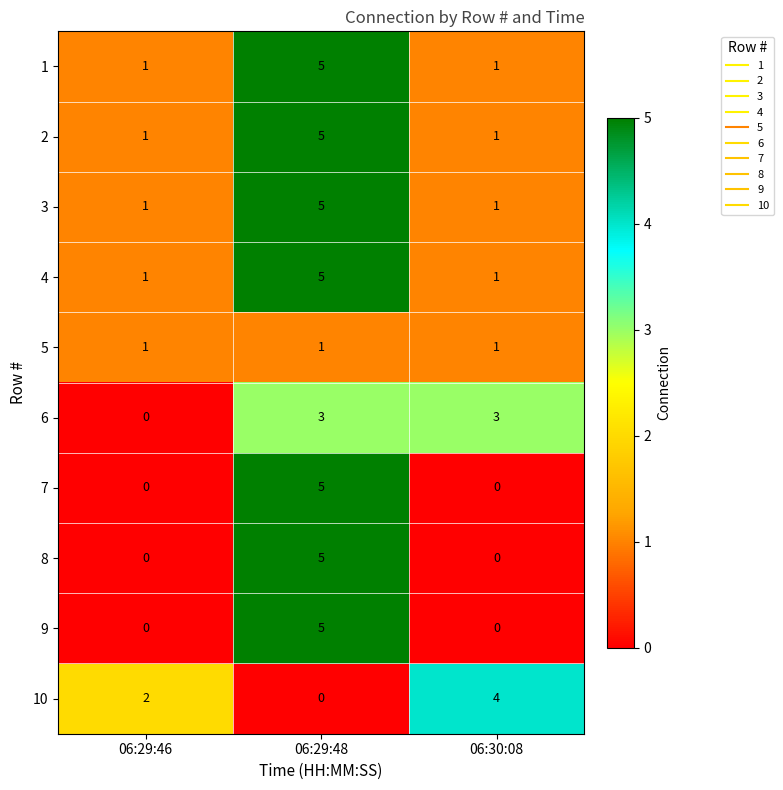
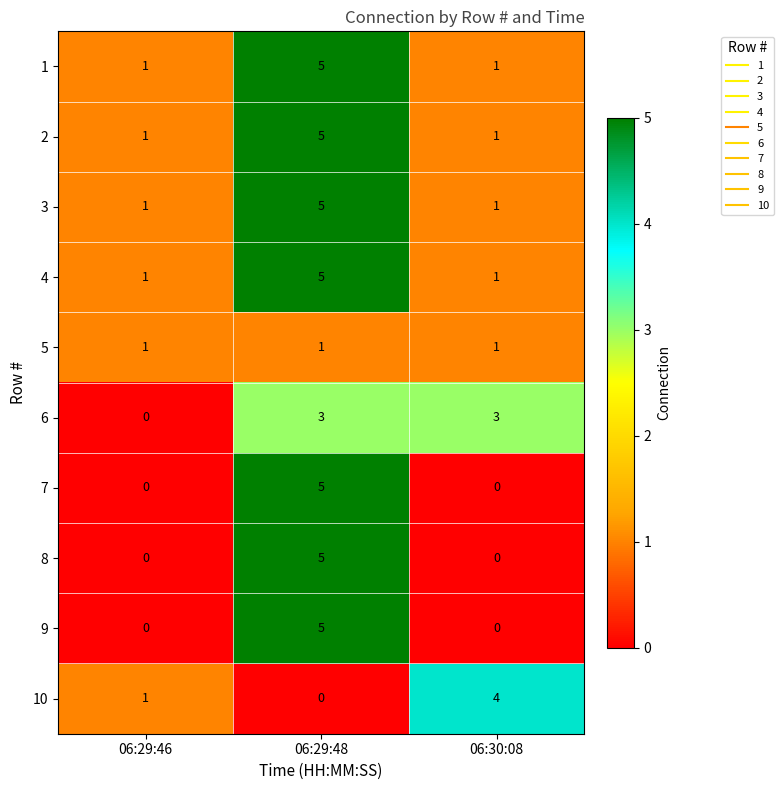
10, 06:29:46: 2 -> 1
